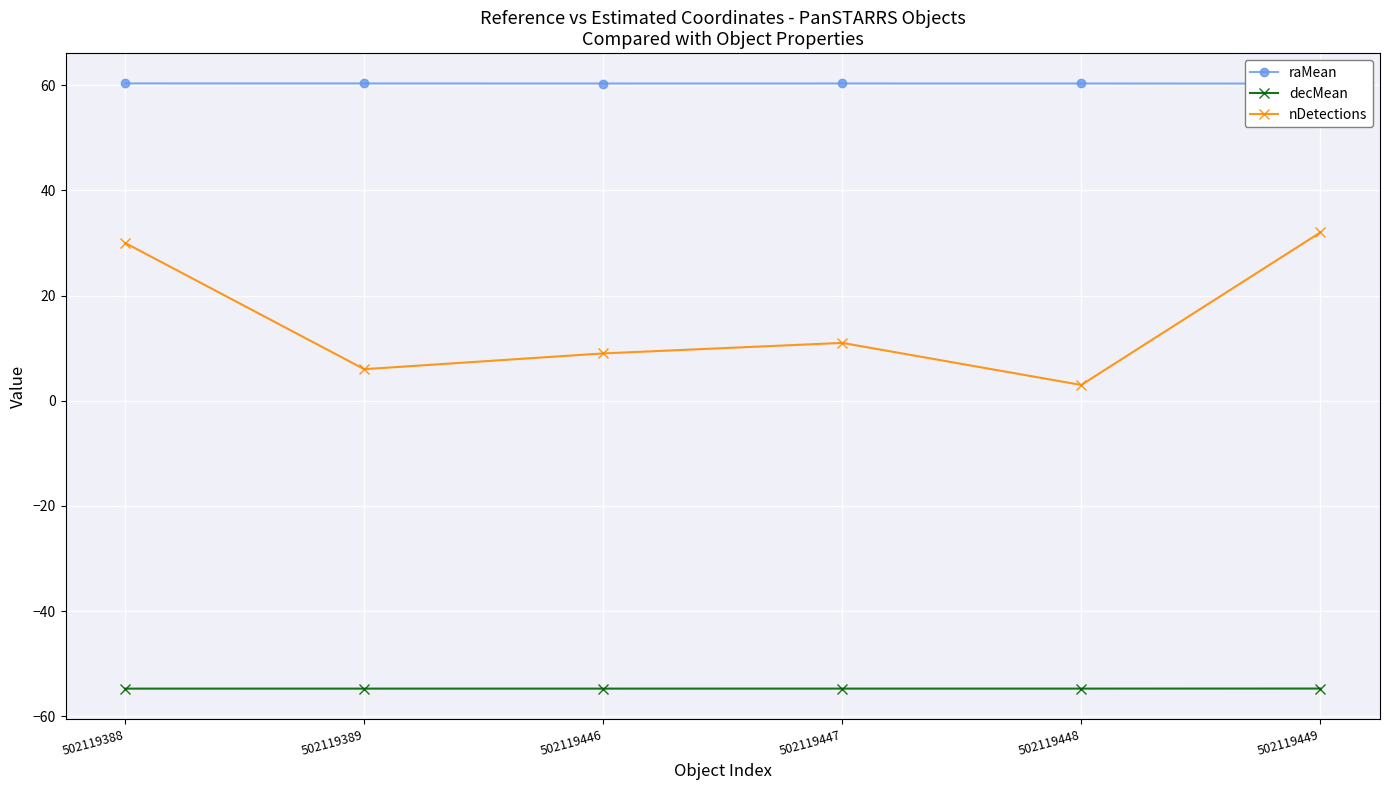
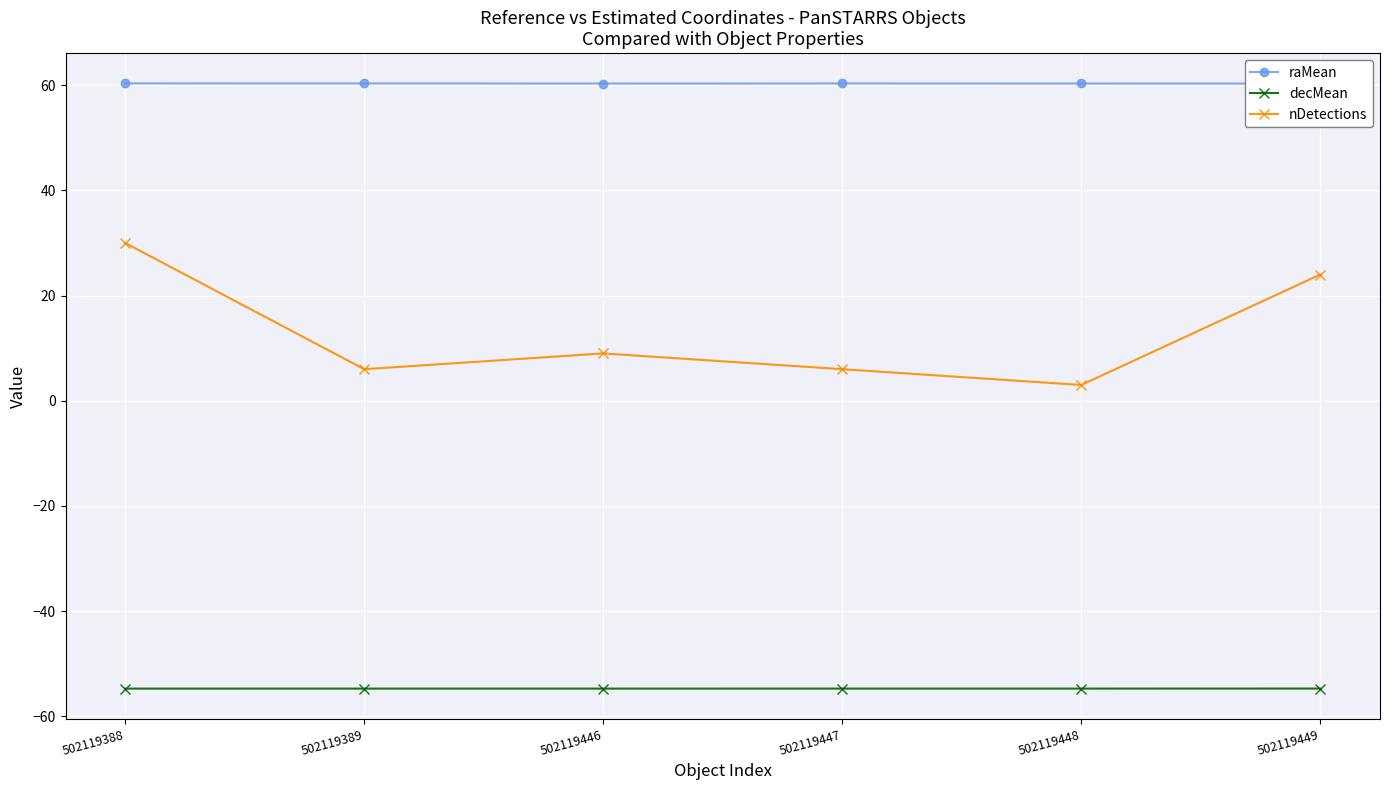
nDetections, 502119447: 11 -> 6
nDetections, 502119449: 32 -> 24
